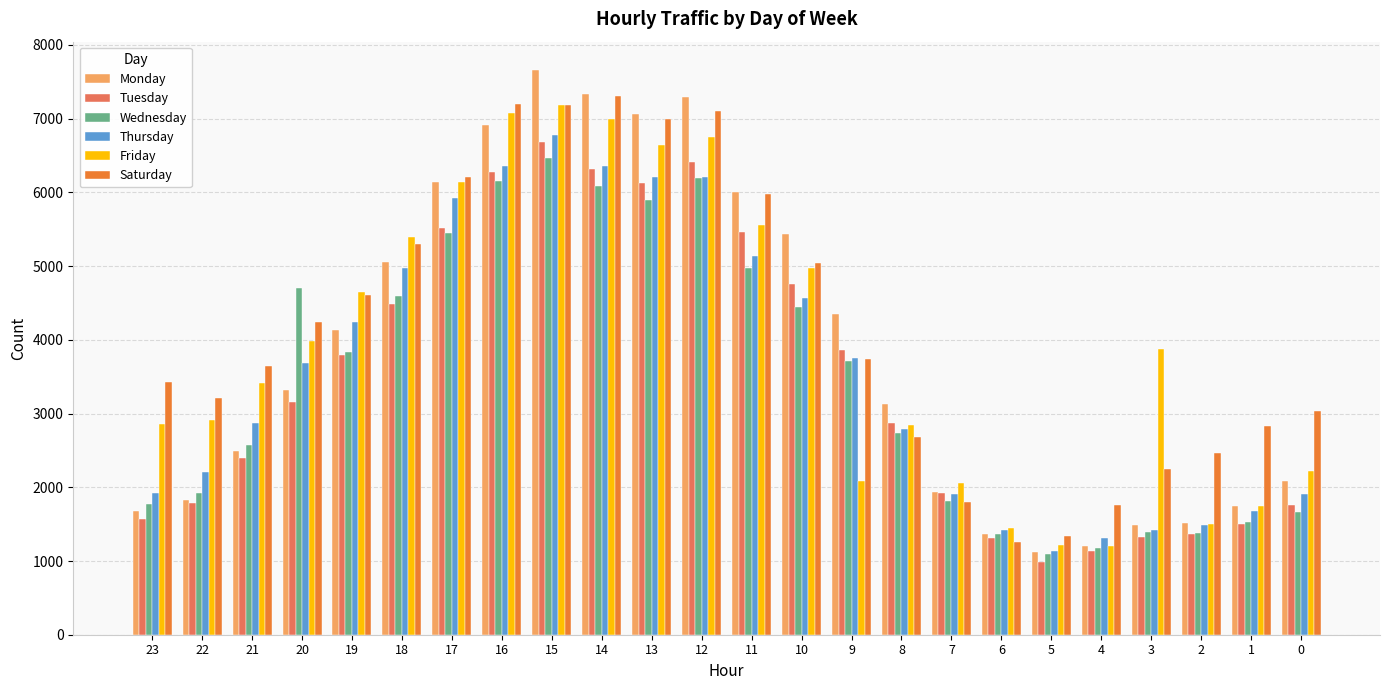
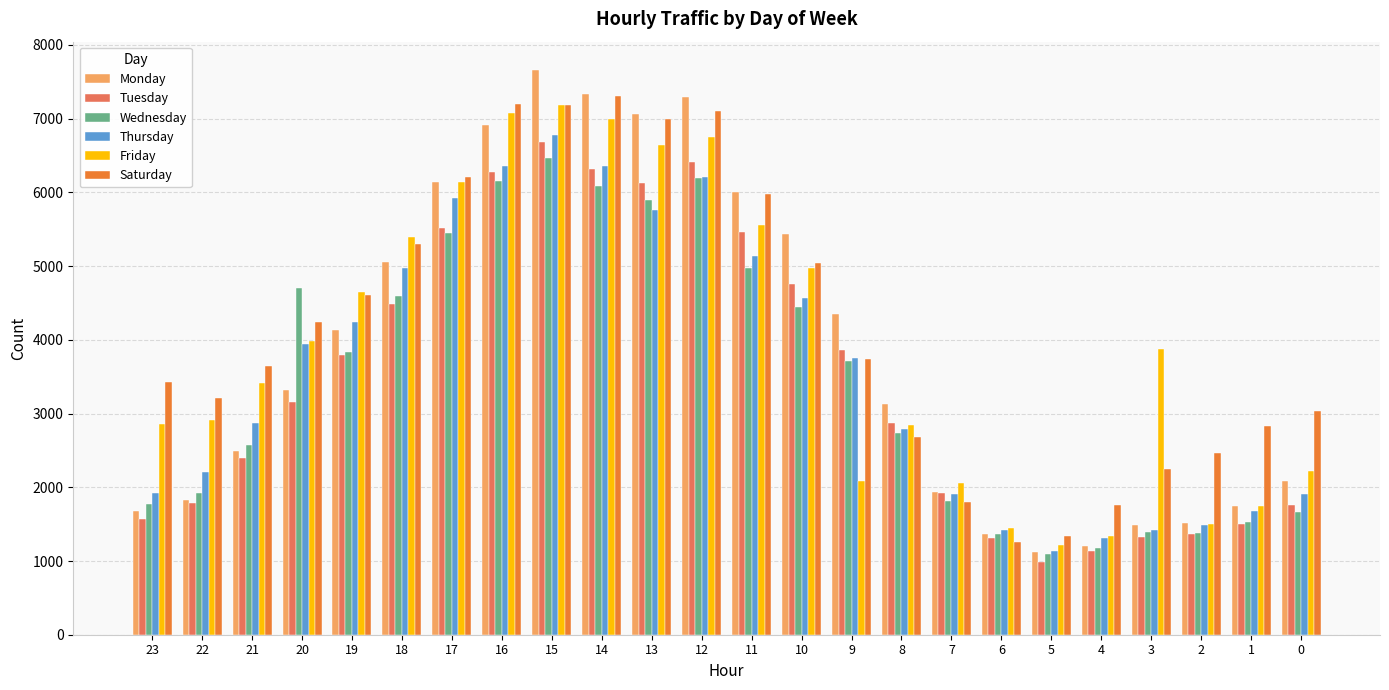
Thursday, 20: 3700 -> 3900
Thursday, 13: 6200 -> 5800
Friday, 4: 1200 -> 1300
